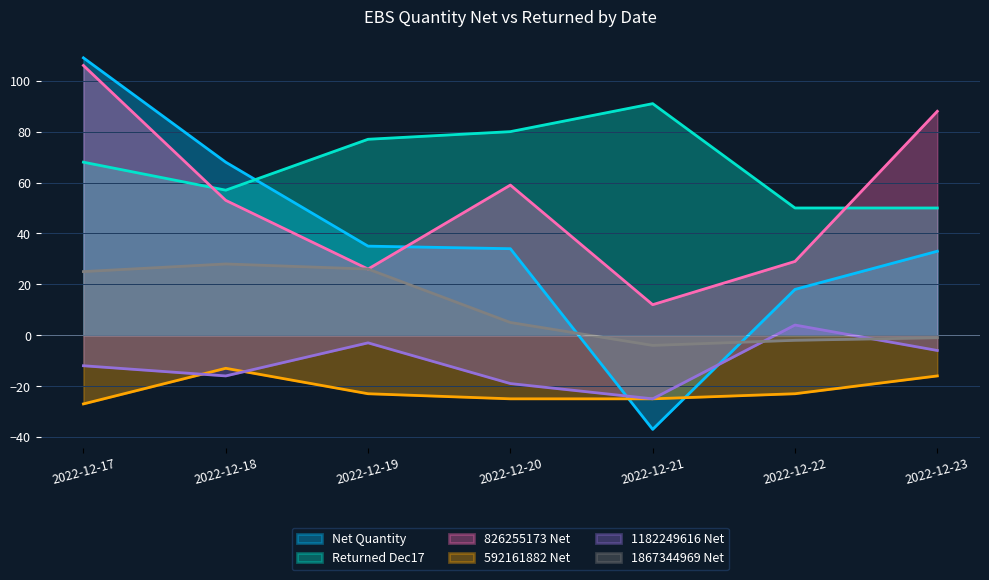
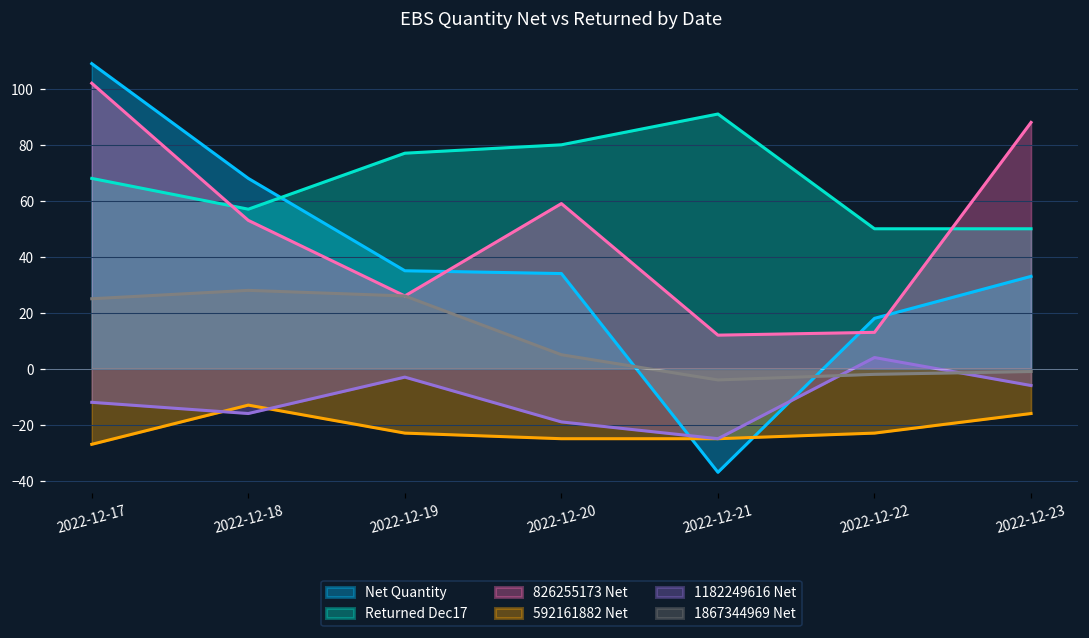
826255173 Net, 2022-12-17: 106 -> 102
826255173 Net, 2022-12-22: 29 -> 13
